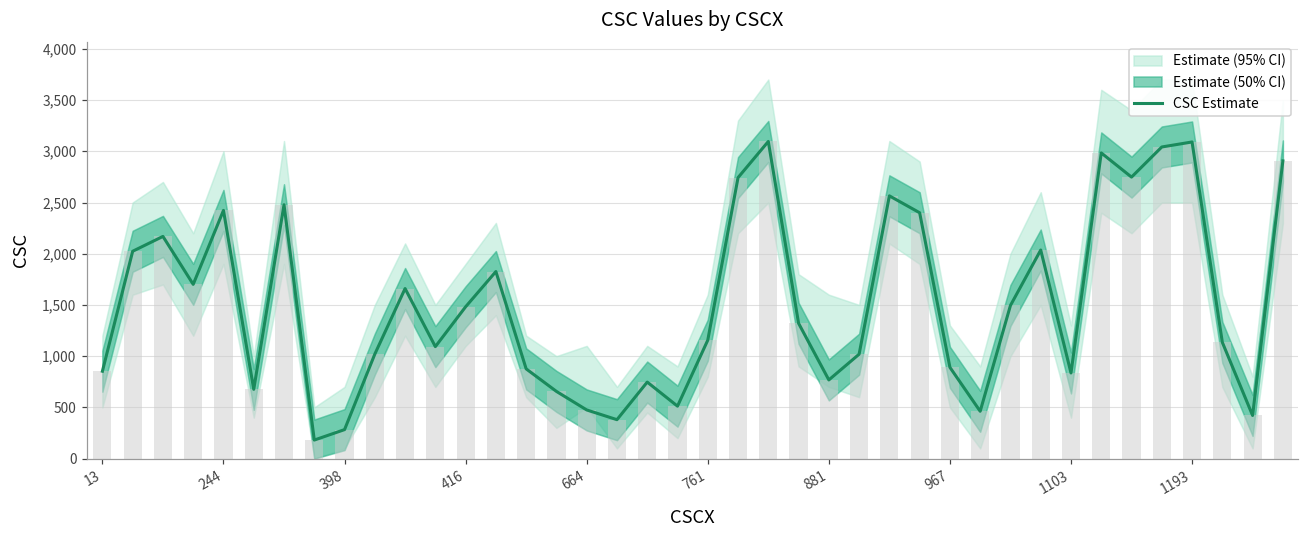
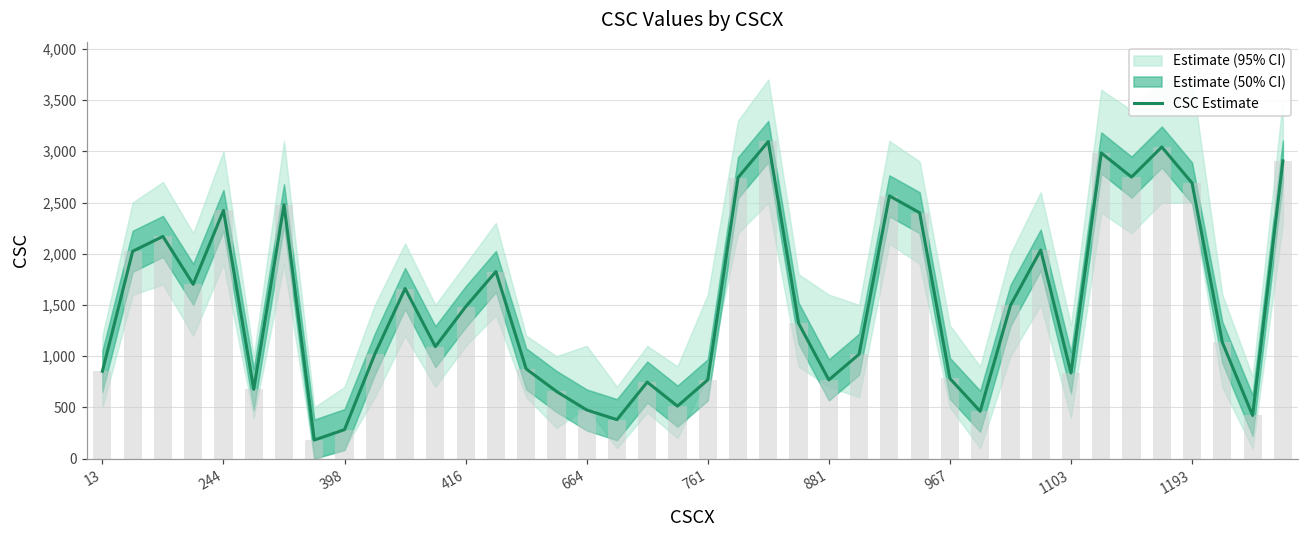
CSC Estimate, 761: 1,200 -> 800
CSC Estimate, 967: 900 -> 800
CSC Estimate, 1193: 3,100 -> 2,700
